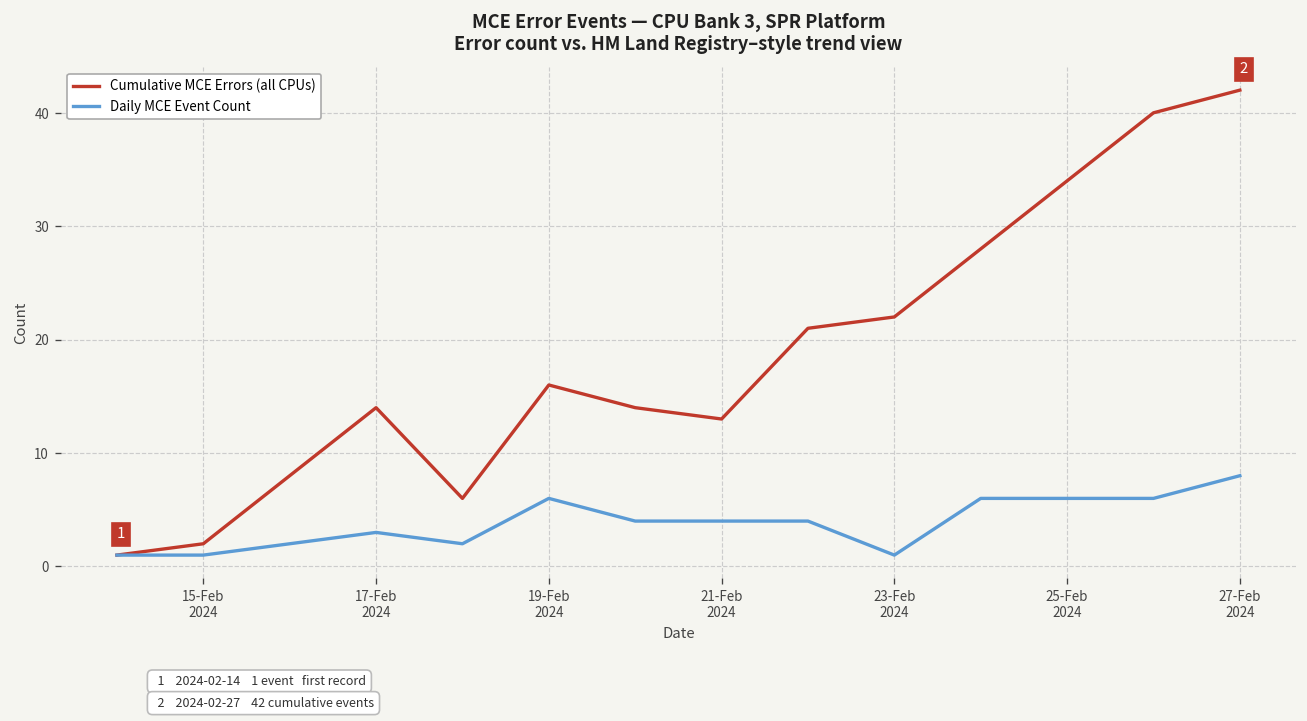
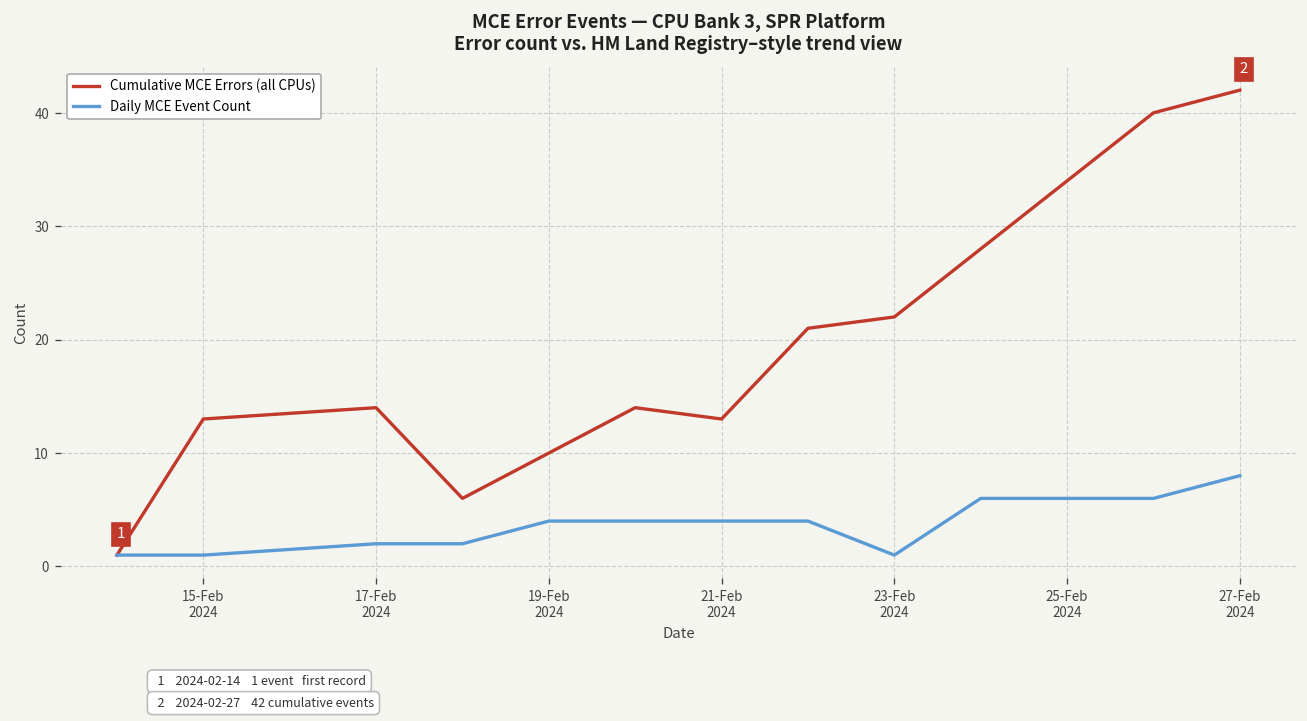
Cumulative MCE Errors (all CPUs), 15-Feb 2024: 2 -> 13
Daily MCE Event Count, 17-Feb 2024: 3 -> 2
Cumulative MCE Errors (all CPUs), 19-Feb 2024: 16 -> 10
Daily MCE Event Count, 19-Feb 2024: 6 -> 4
